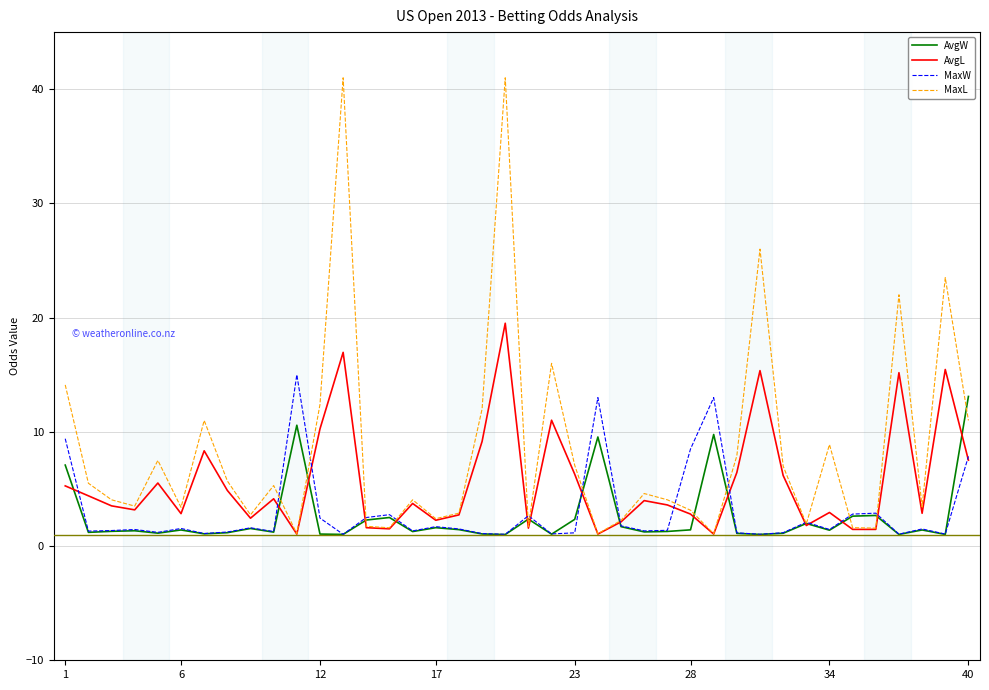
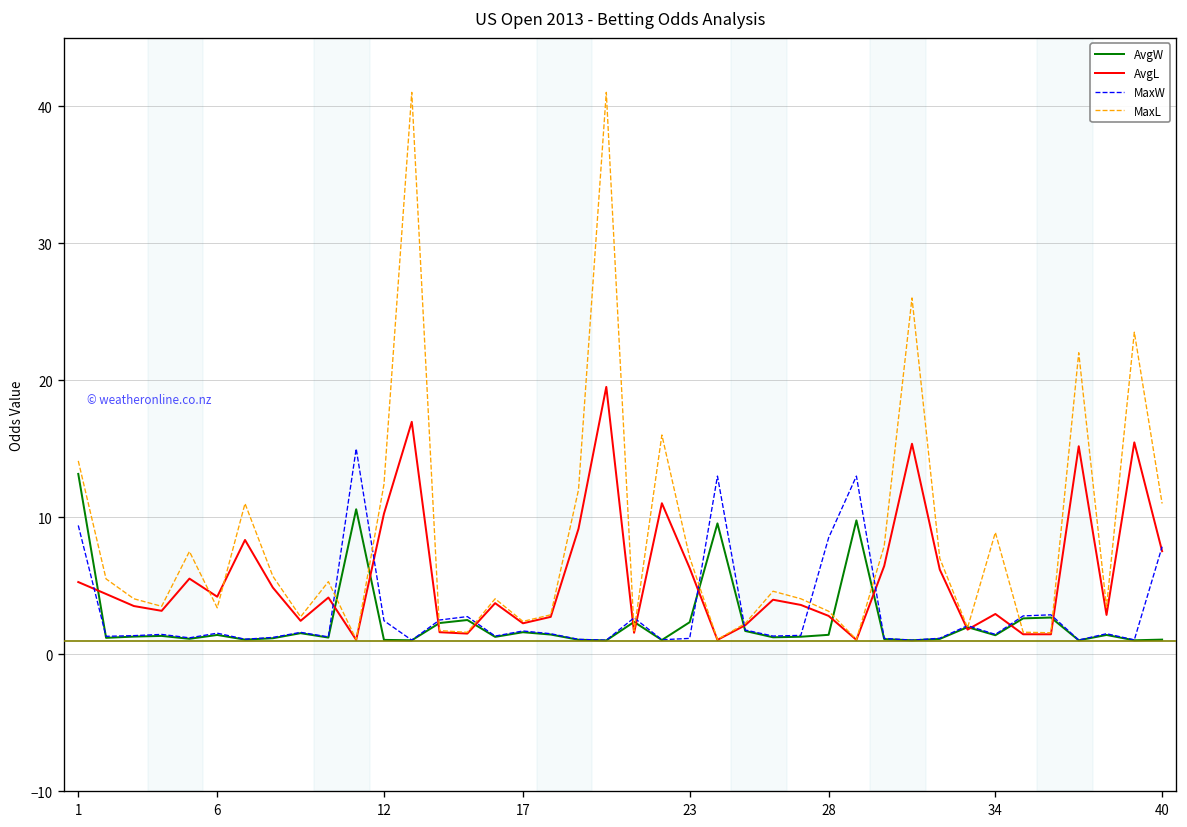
AvgW, 1: 7.1 -> 13.2
AvgL, 6: 2.8 -> 4.2
AvgW, 40: 13.1 -> 1.1
